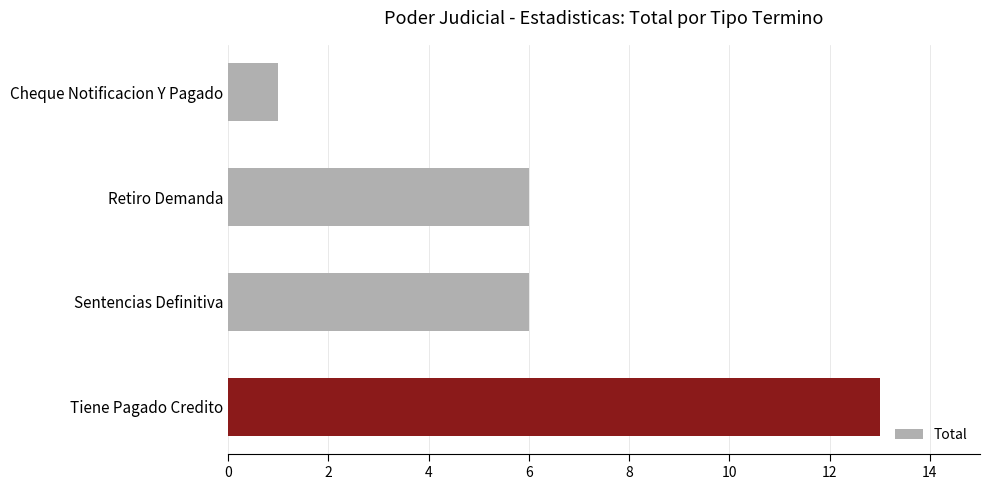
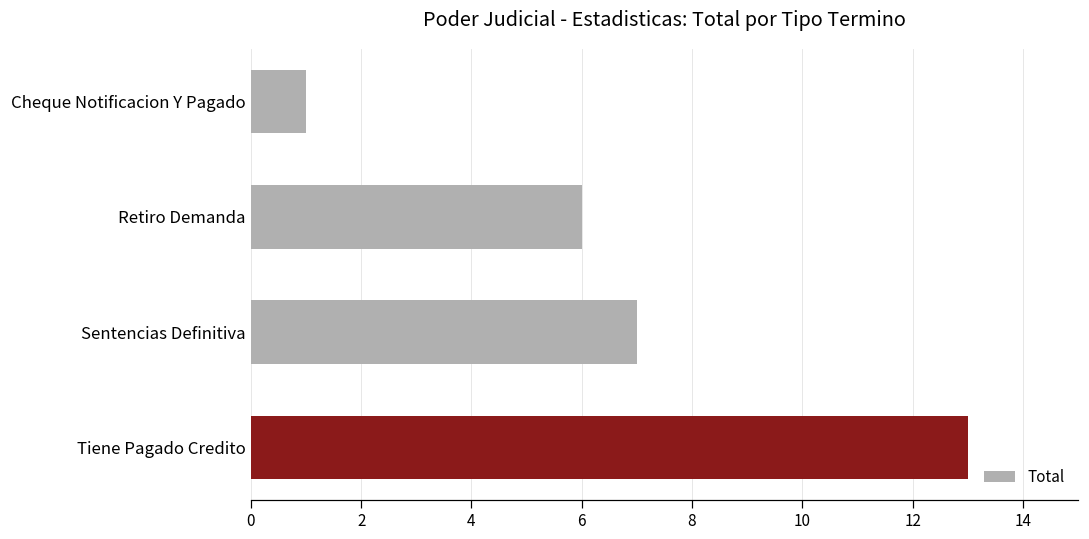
Sentencias Definitiva: 6 -> 7
